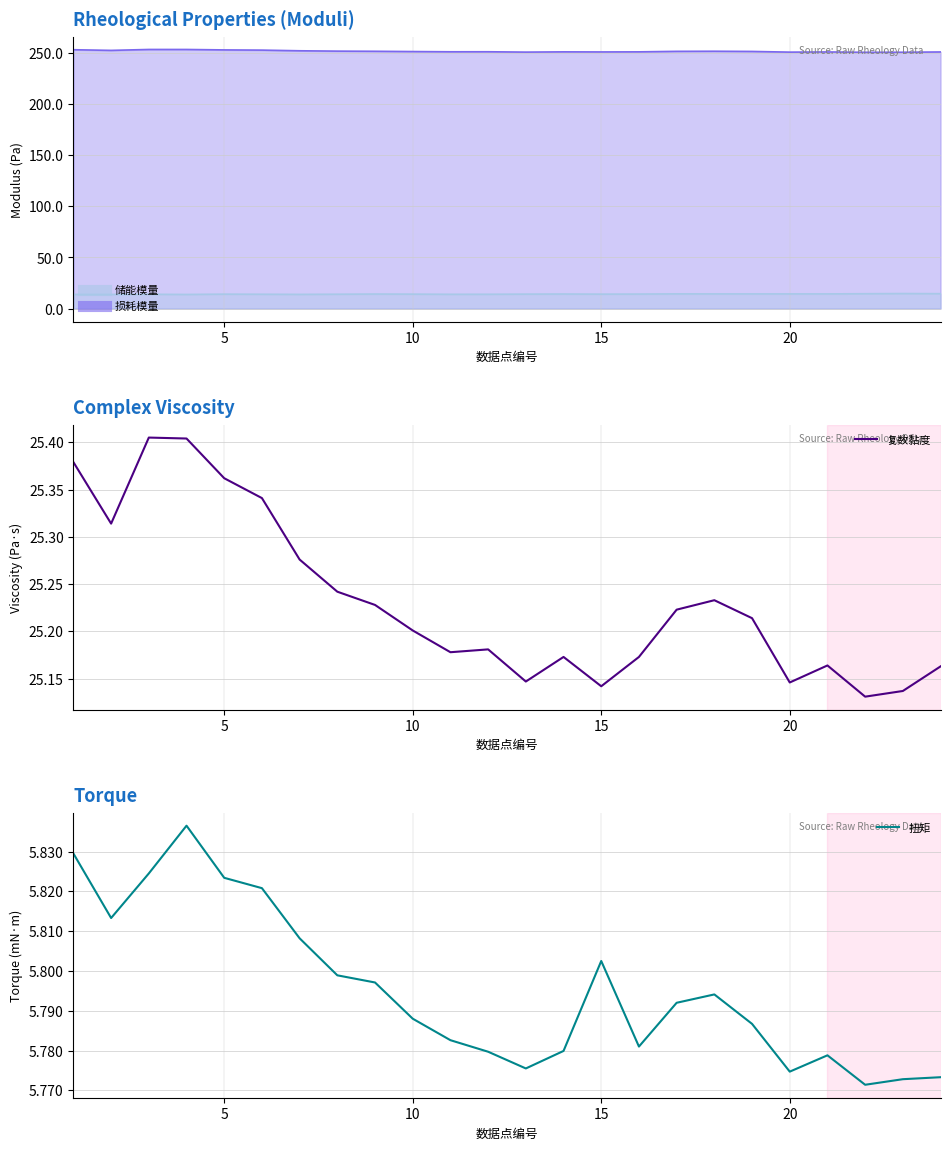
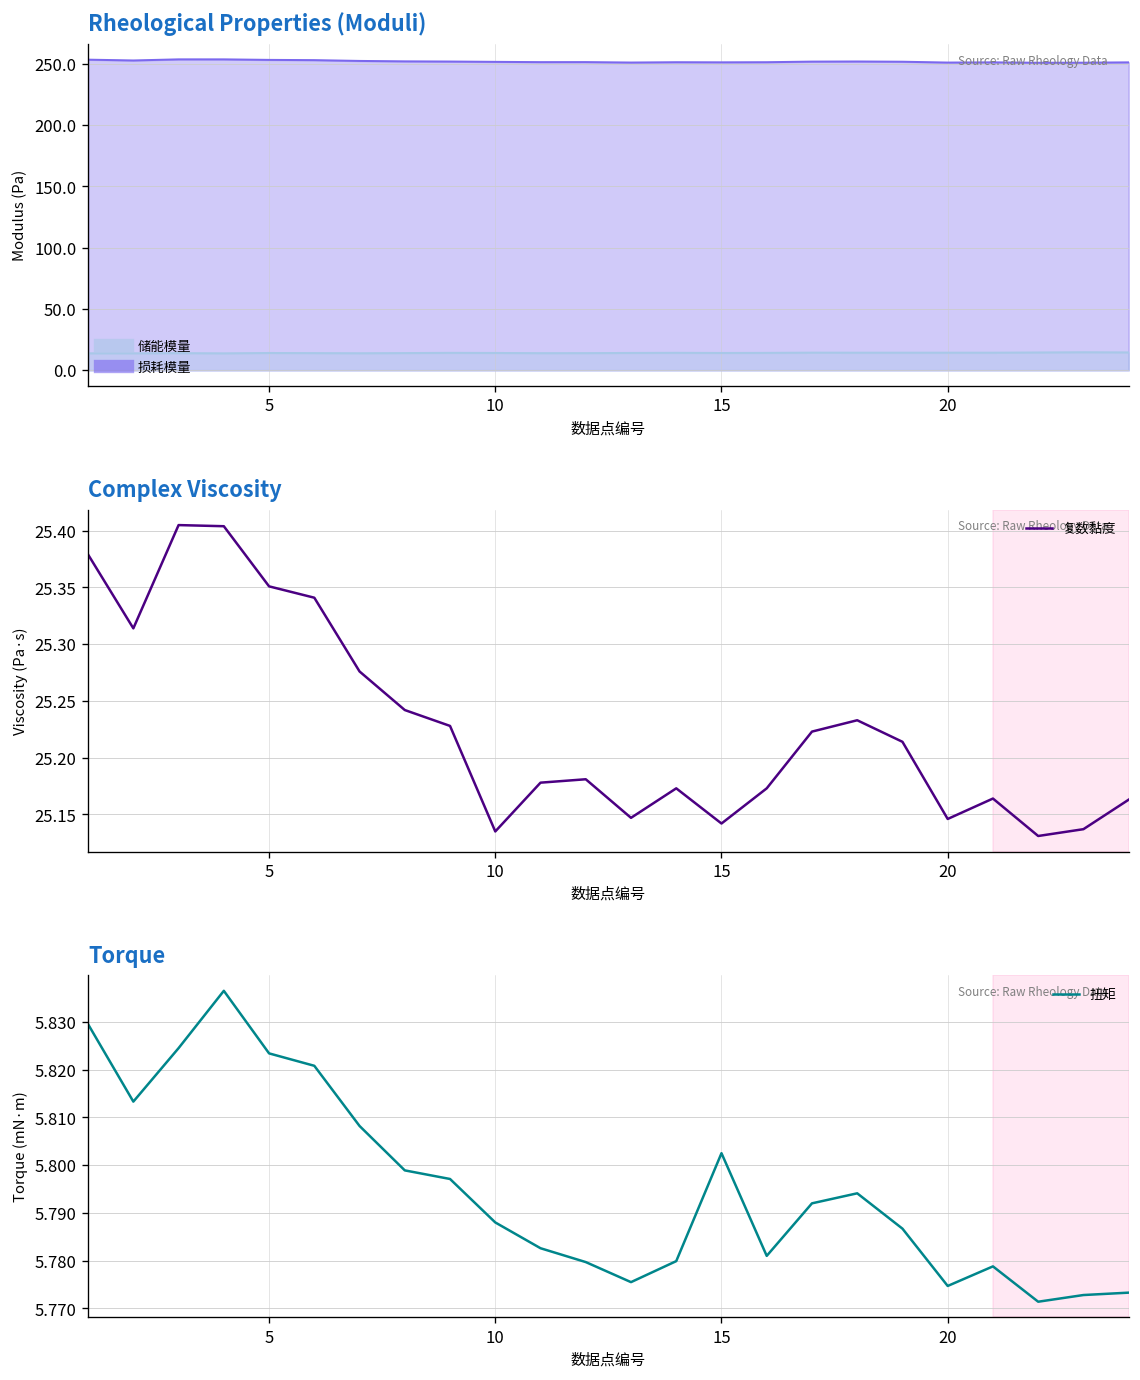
Complex Viscosity, 5: 25.36 -> 25.35
Complex Viscosity, 10: 25.20 -> 25.14
